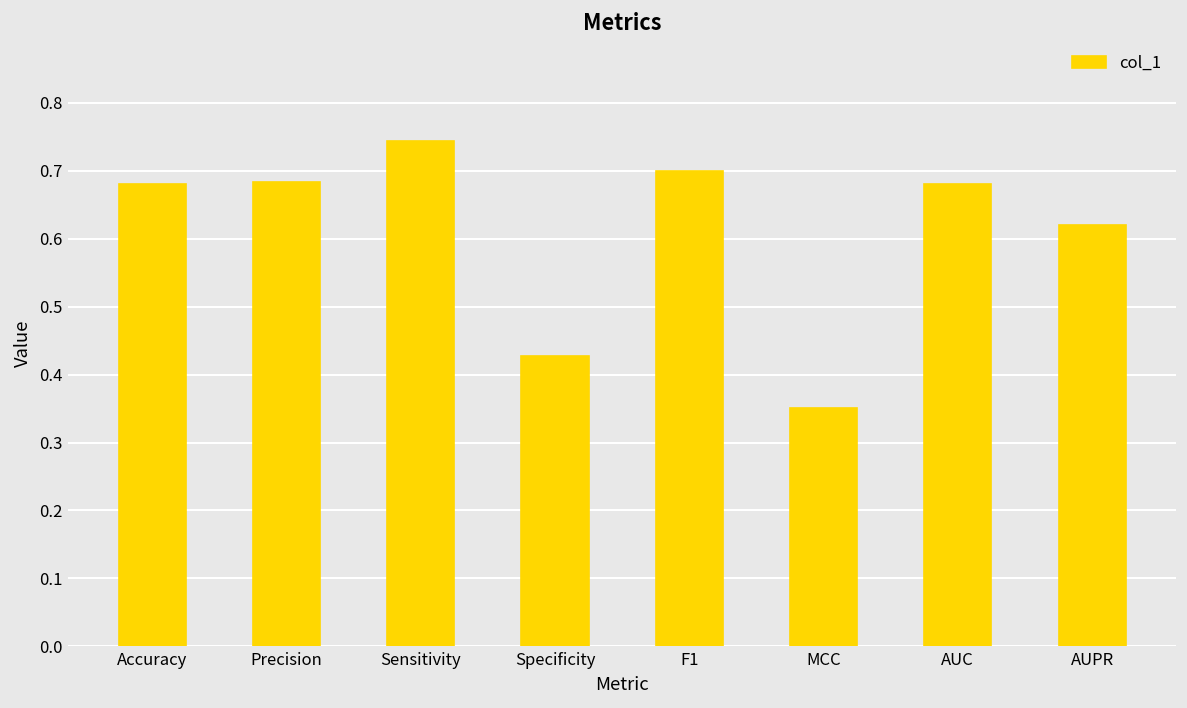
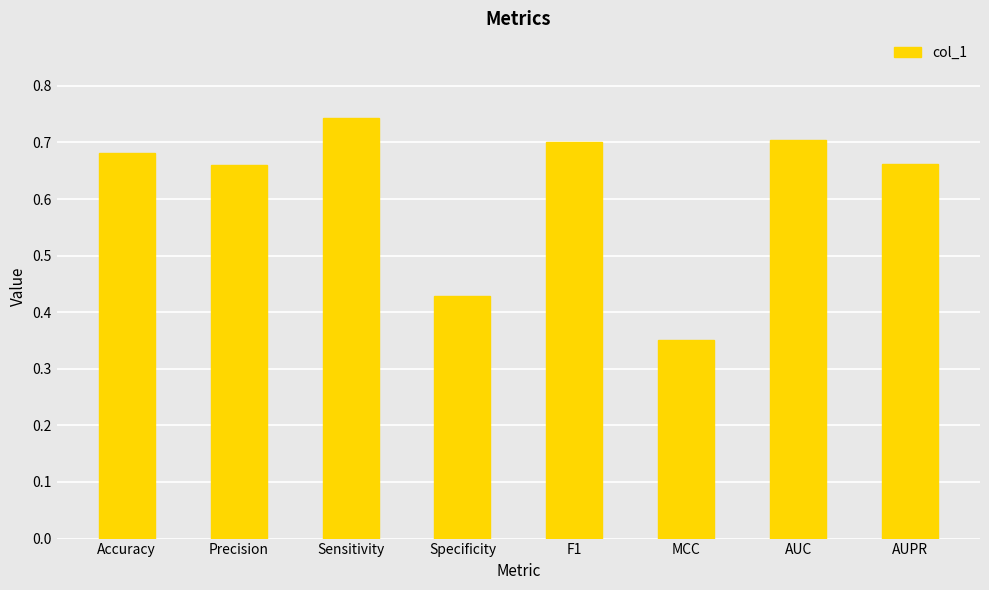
Precision: 0.68 -> 0.66
AUC: 0.68 -> 0.70
AUPR: 0.62 -> 0.66
